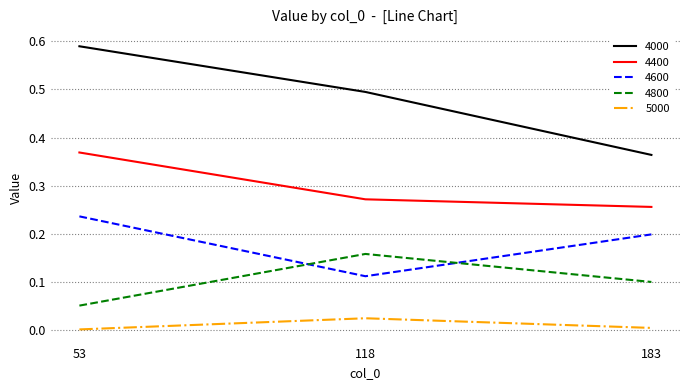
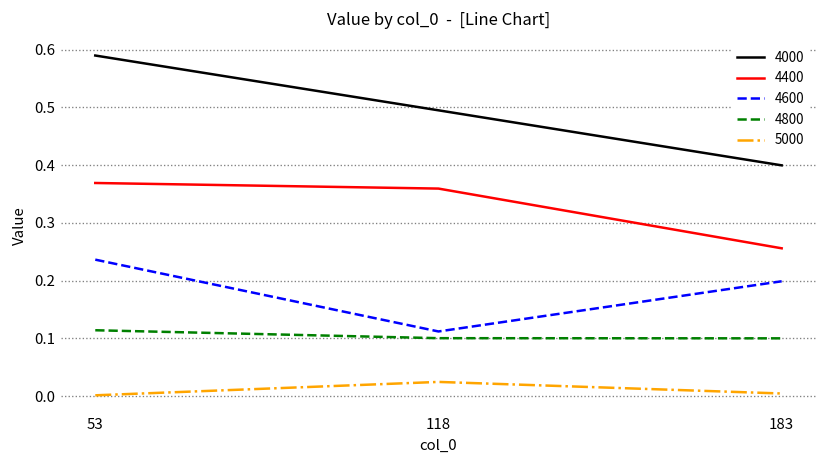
4800, 53: 0.05 -> 0.11
4400, 118: 0.27 -> 0.36
4800, 118: 0.16 -> 0.10
4000, 183: 0.36 -> 0.40
